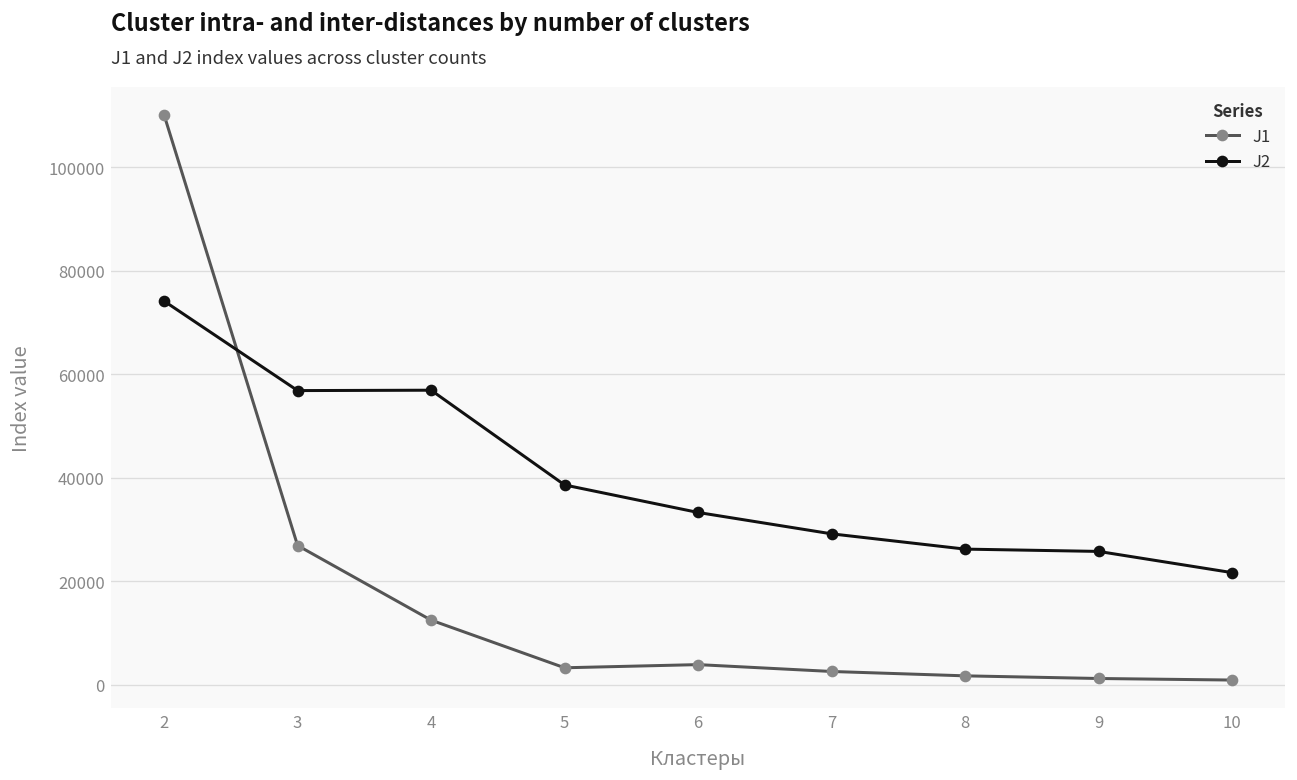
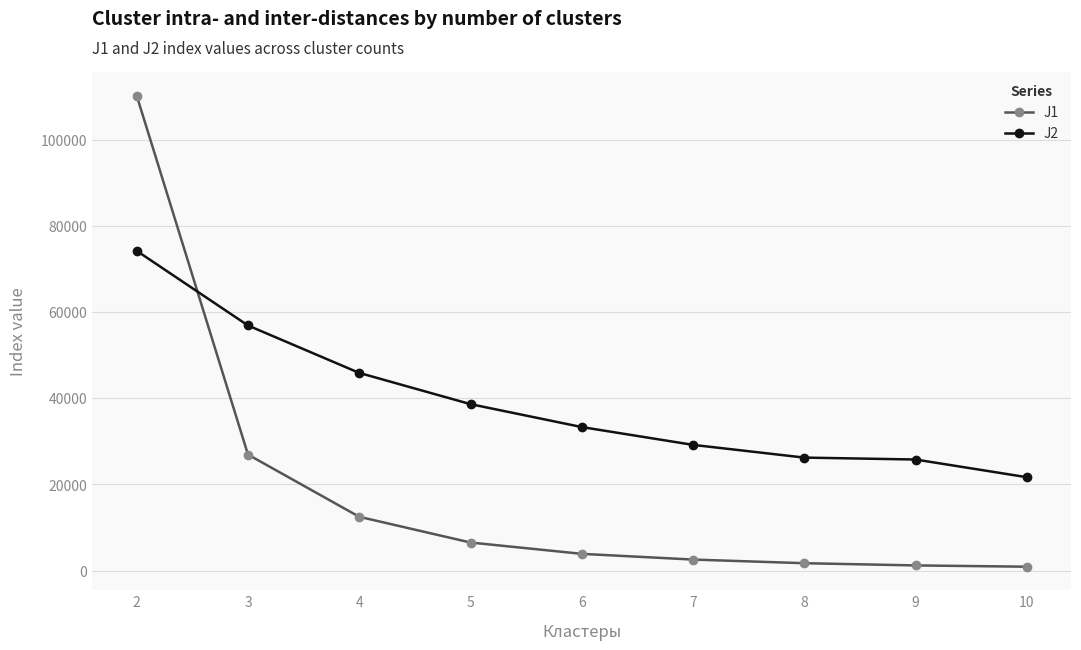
J2, 4: 57000 -> 46000
J1, 5: 3000 -> 7000
